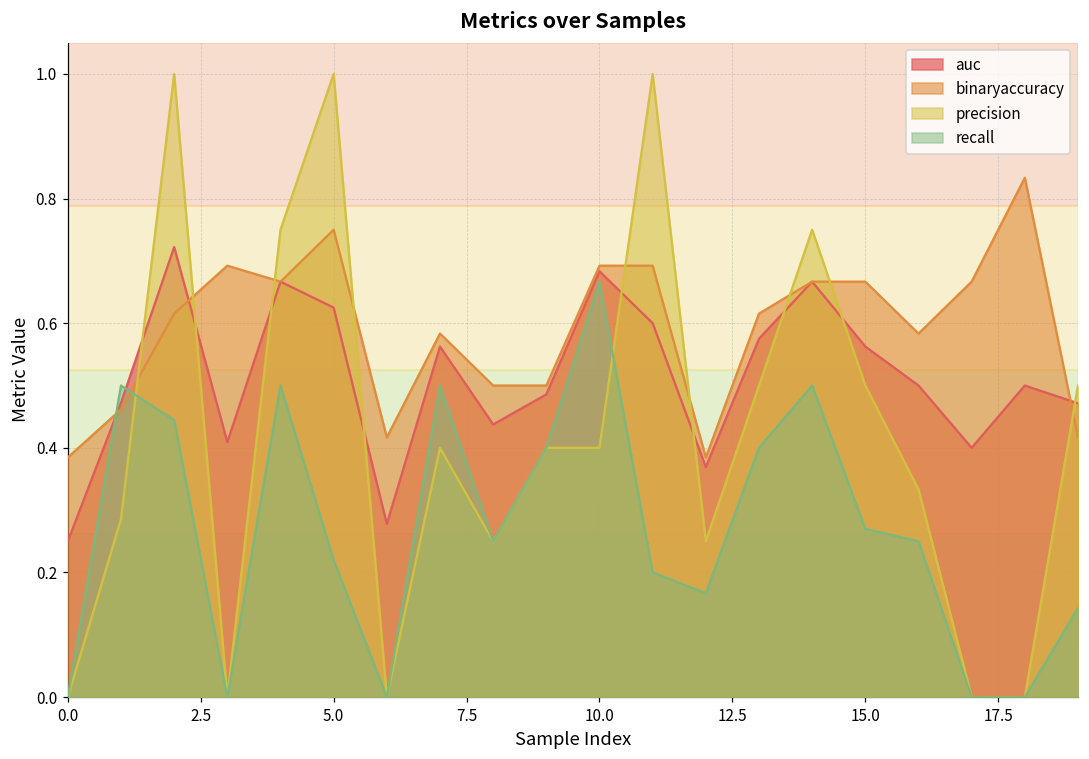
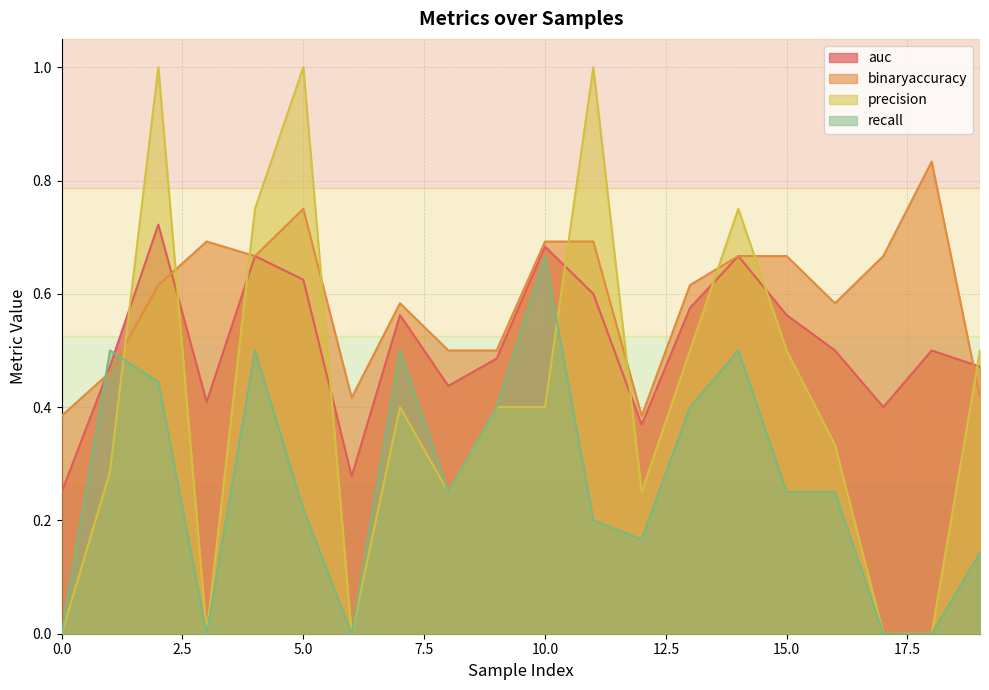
recall, 15.0: 0.27 -> 0.25
